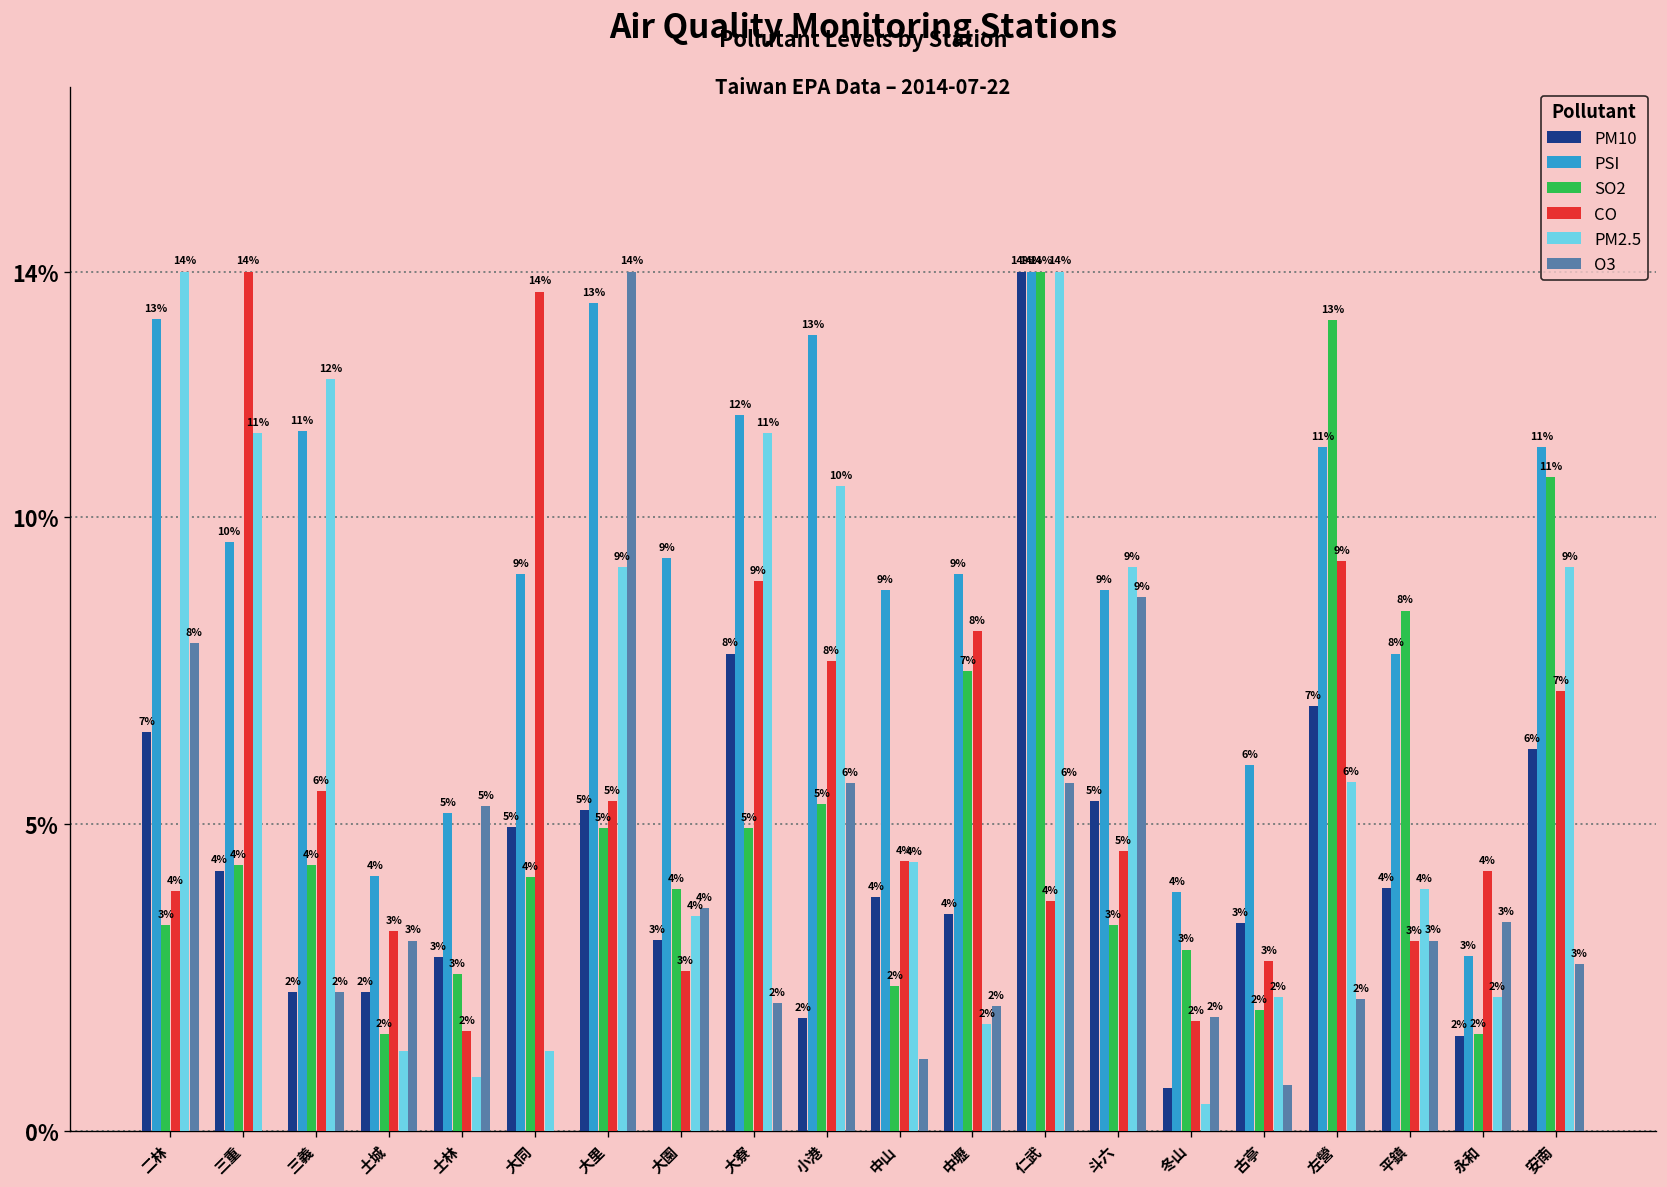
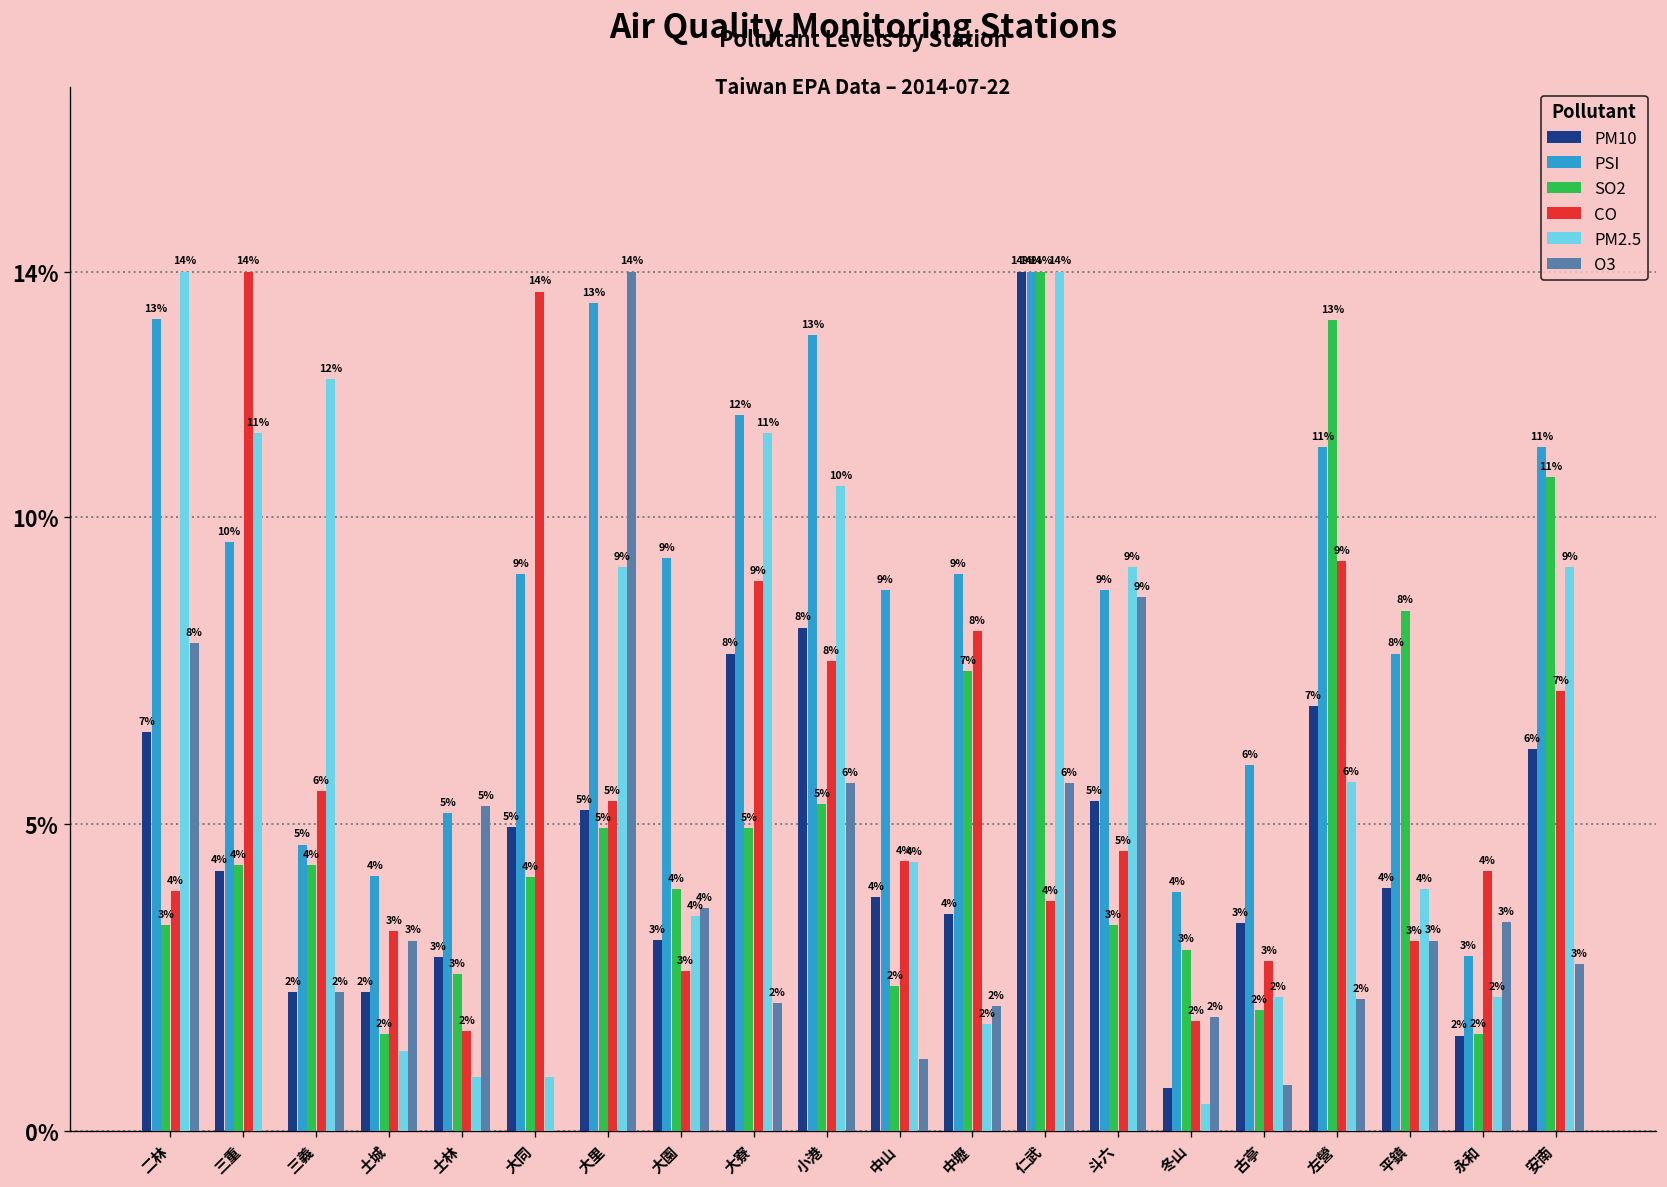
PSI, 三義: 11% -> 5%
PM2.5, 大同: 1.3% -> 0.9%
PM10, 小港: 2% -> 8%
